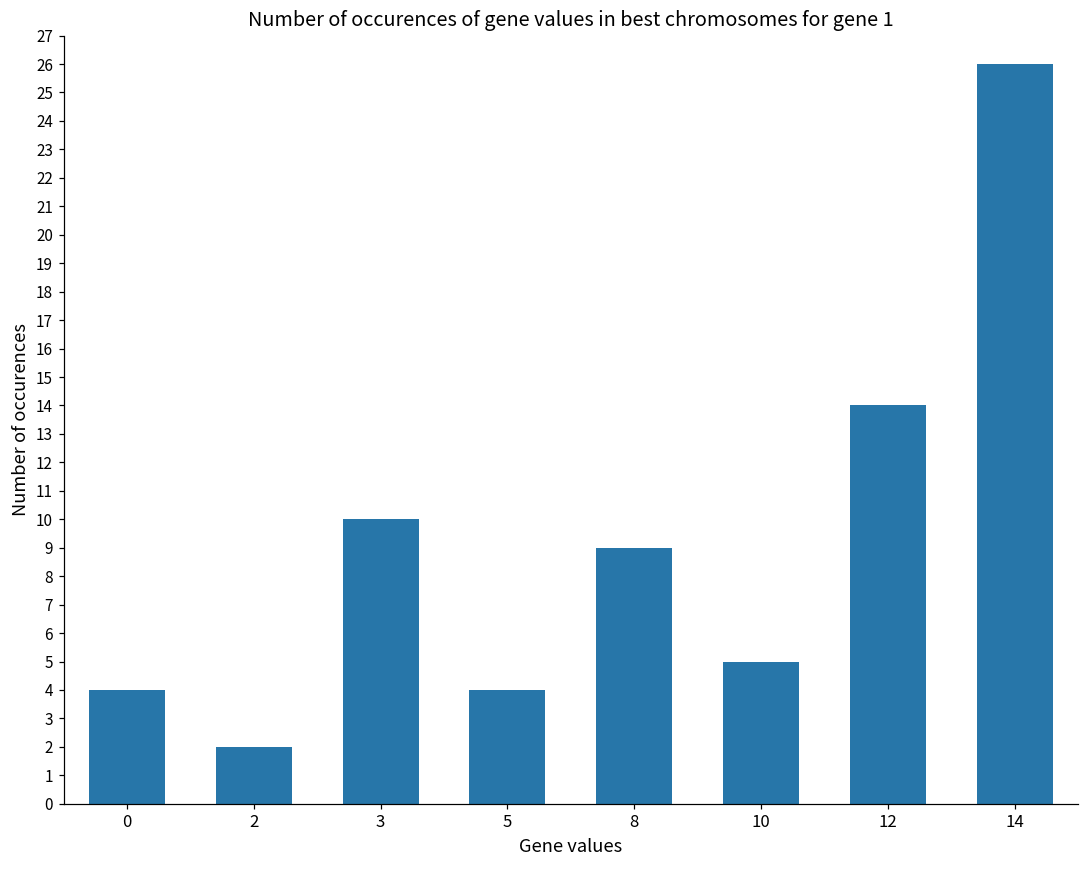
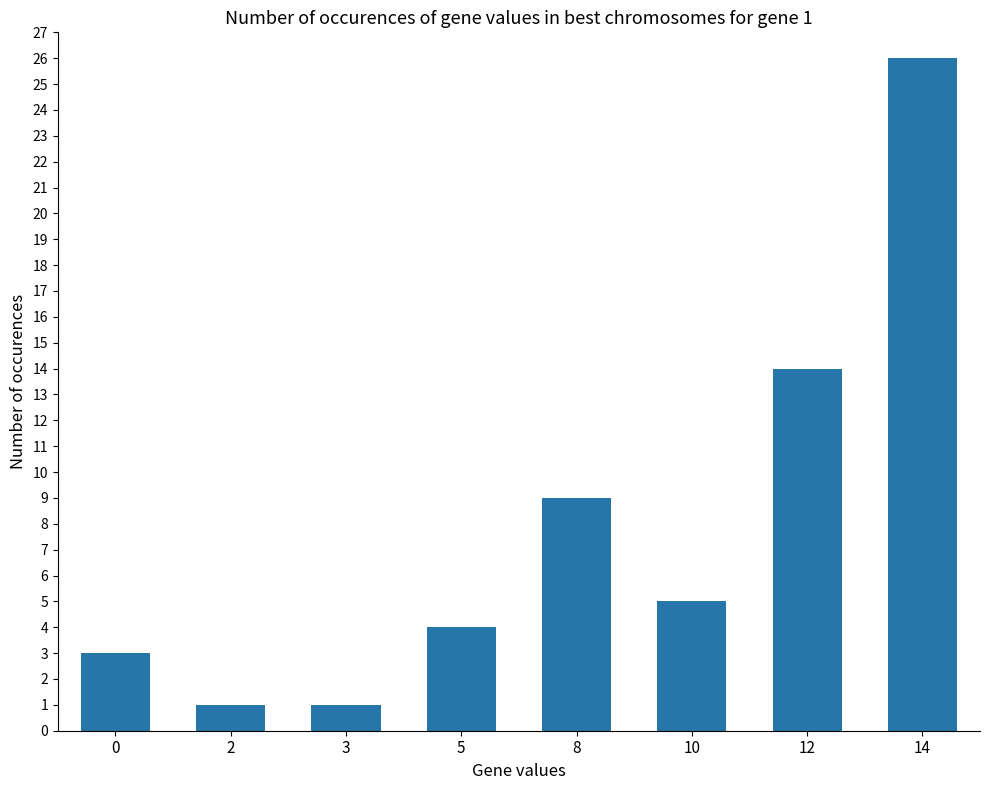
0: 4 -> 3
2: 2 -> 1
3: 10 -> 1
